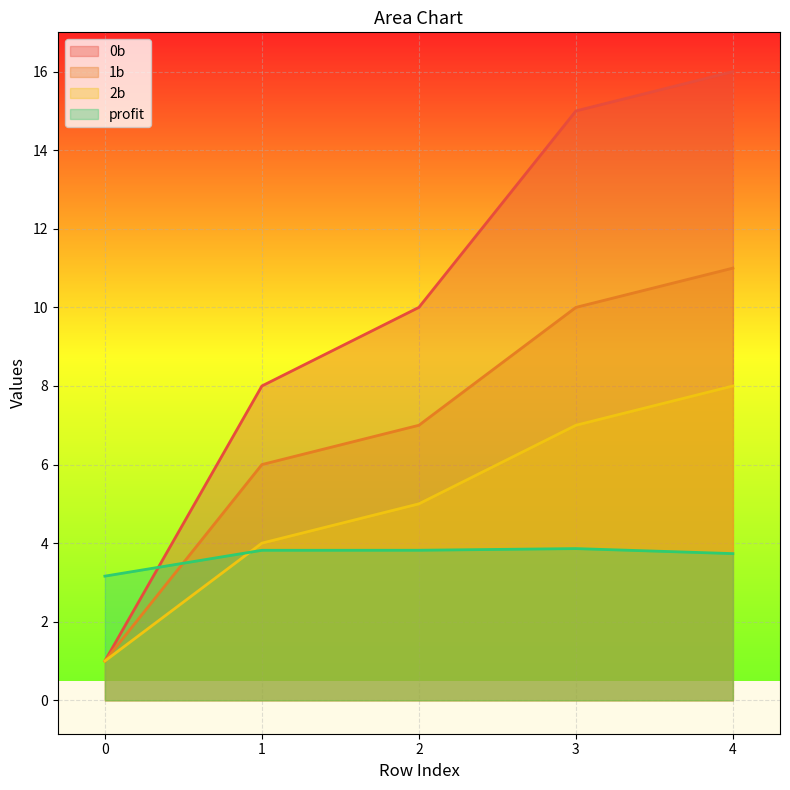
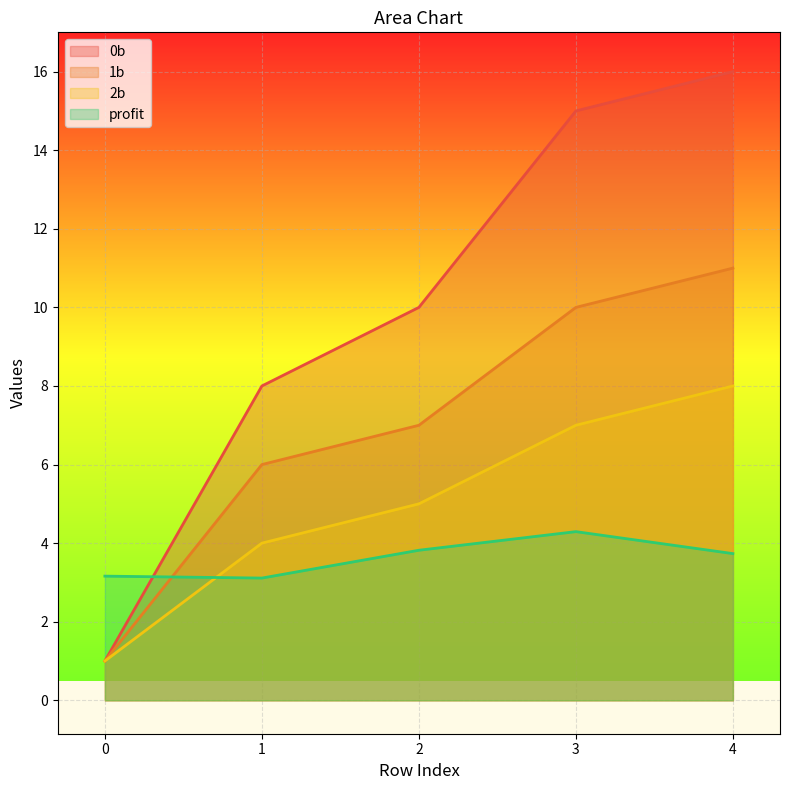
profit, 1: 3.8 -> 3.1
profit, 3: 3.9 -> 4.3
